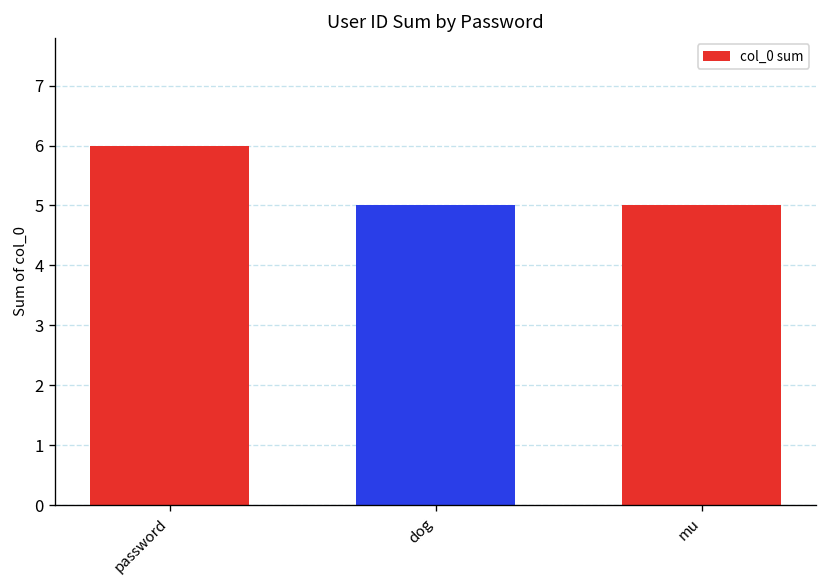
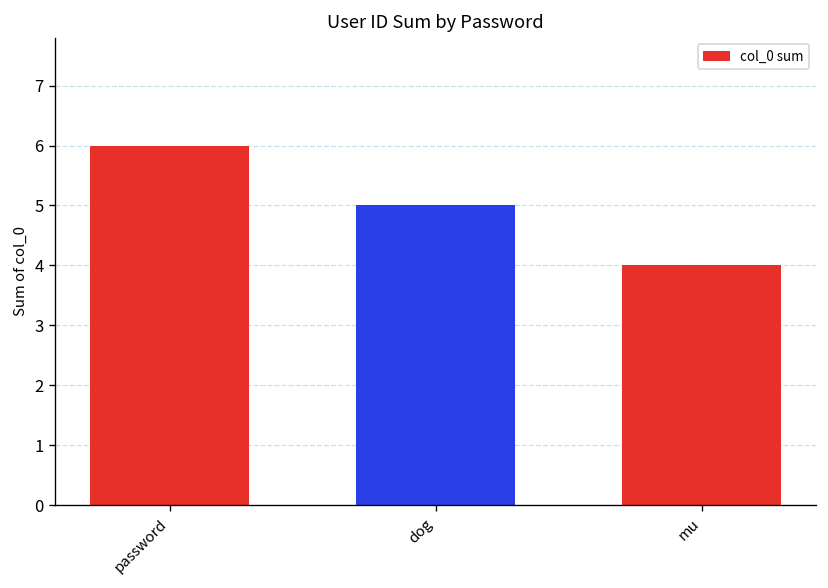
mu: 5 -> 4
